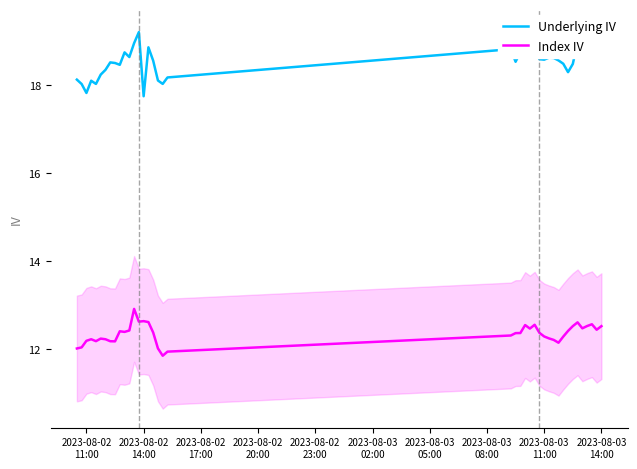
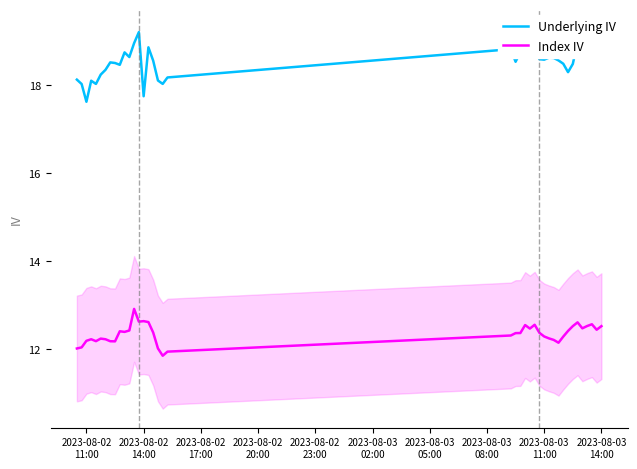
Underlying IV, 2023-08-02 11:00: 17.8 -> 17.6
